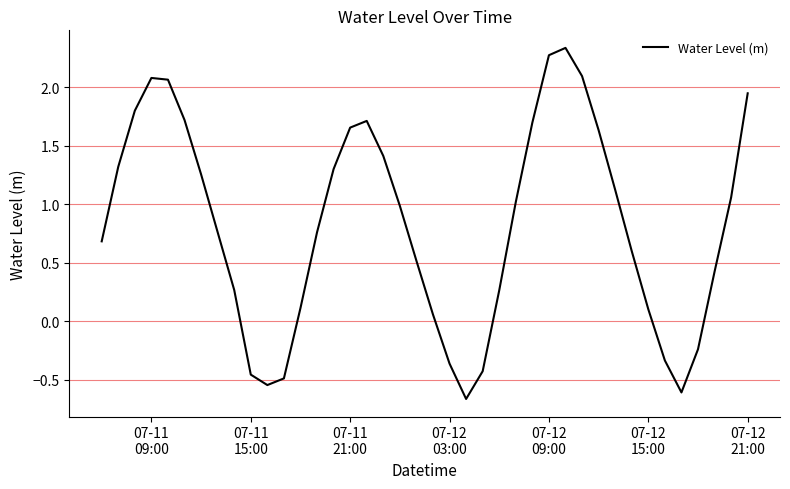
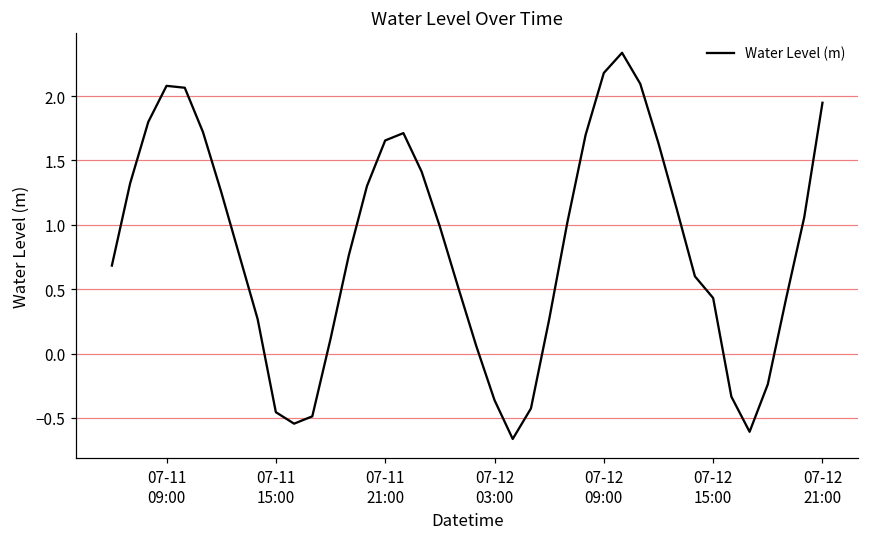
07-12 09:00: 2.27 -> 2.18
07-12 15:00: 0.10 -> 0.43
